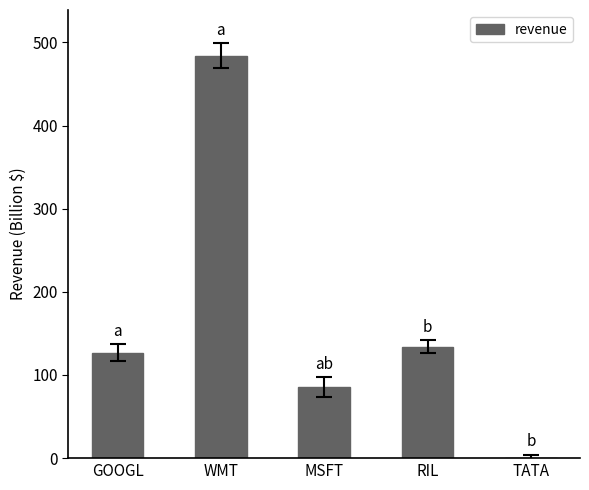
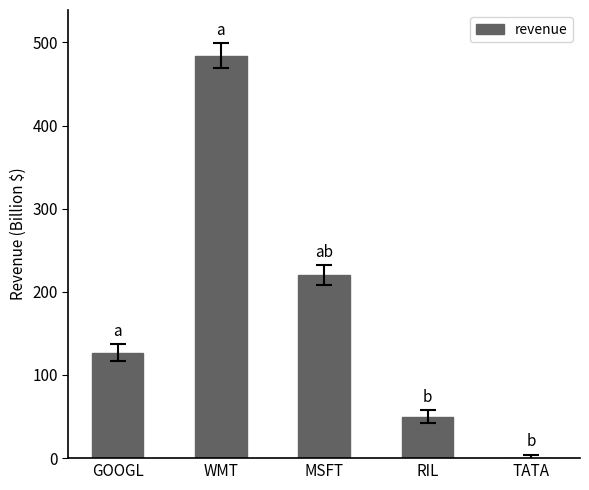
revenue, MSFT: 90 -> 220
revenue, RIL: 130 -> 50
